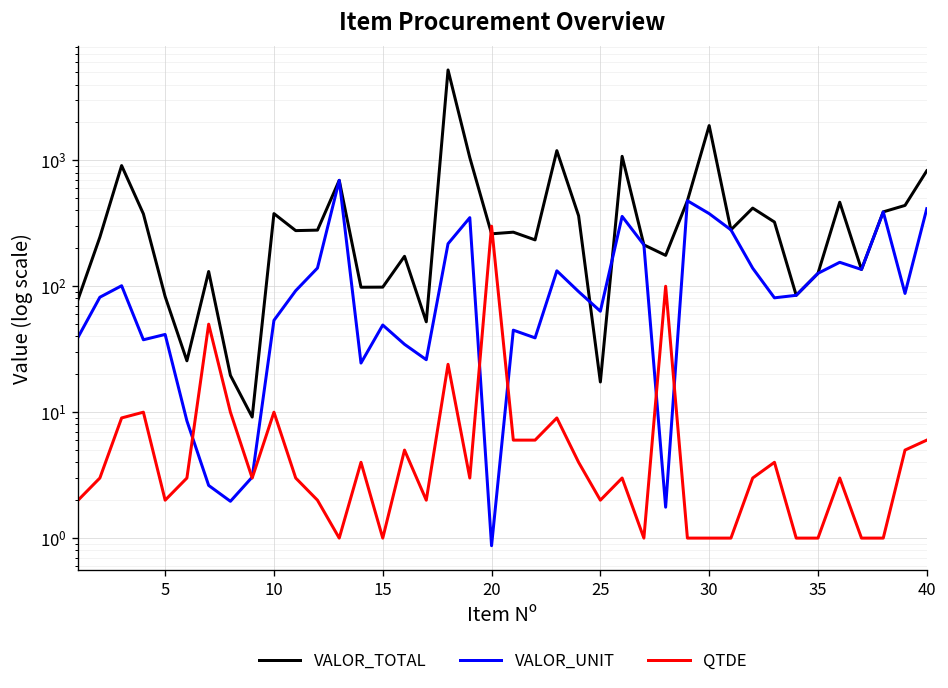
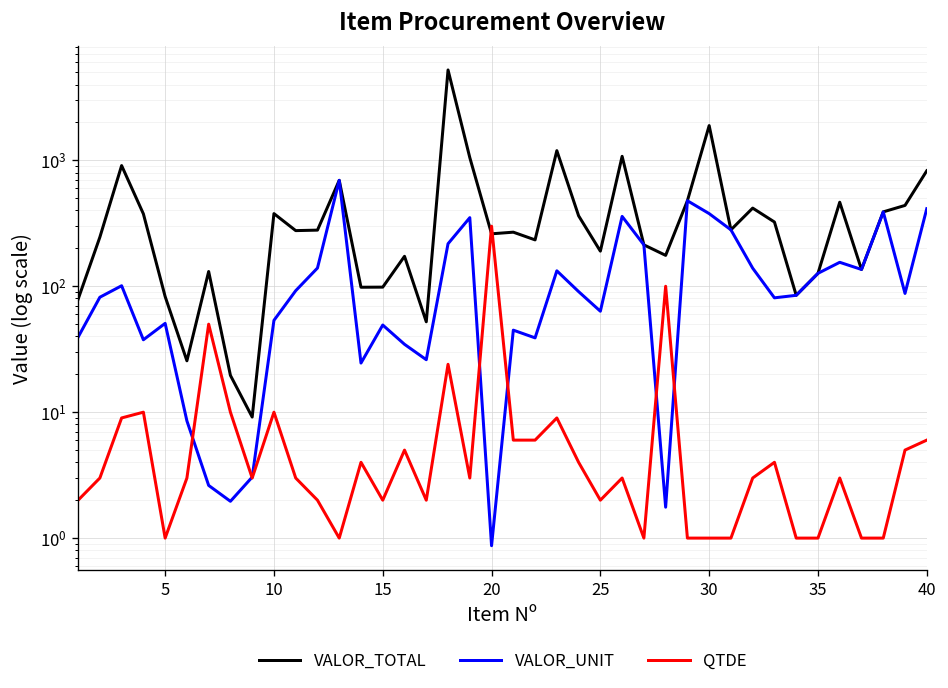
VALOR_UNIT, 5: 41 -> 50
QTDE, 5: 2 -> 1
QTDE, 15: 1 -> 2
VALOR_TOTAL, 25: 17 -> 190
